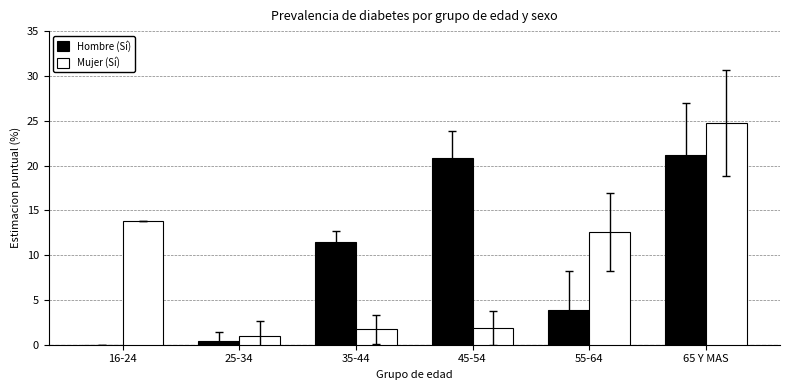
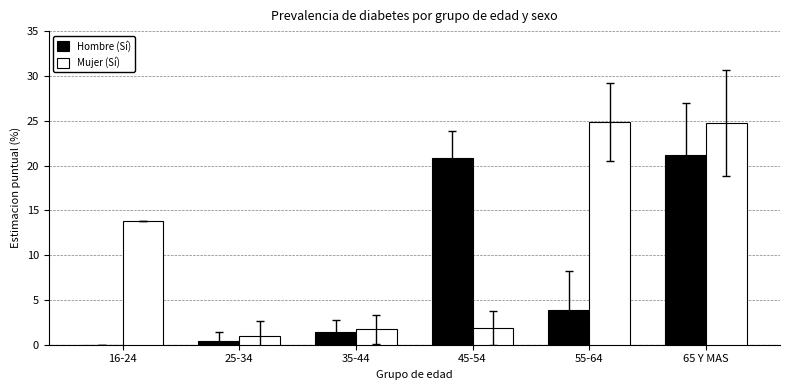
Hombre (Sí), 35-44: 11 -> 1
Mujer (Sí), 55-64: 13 -> 25
